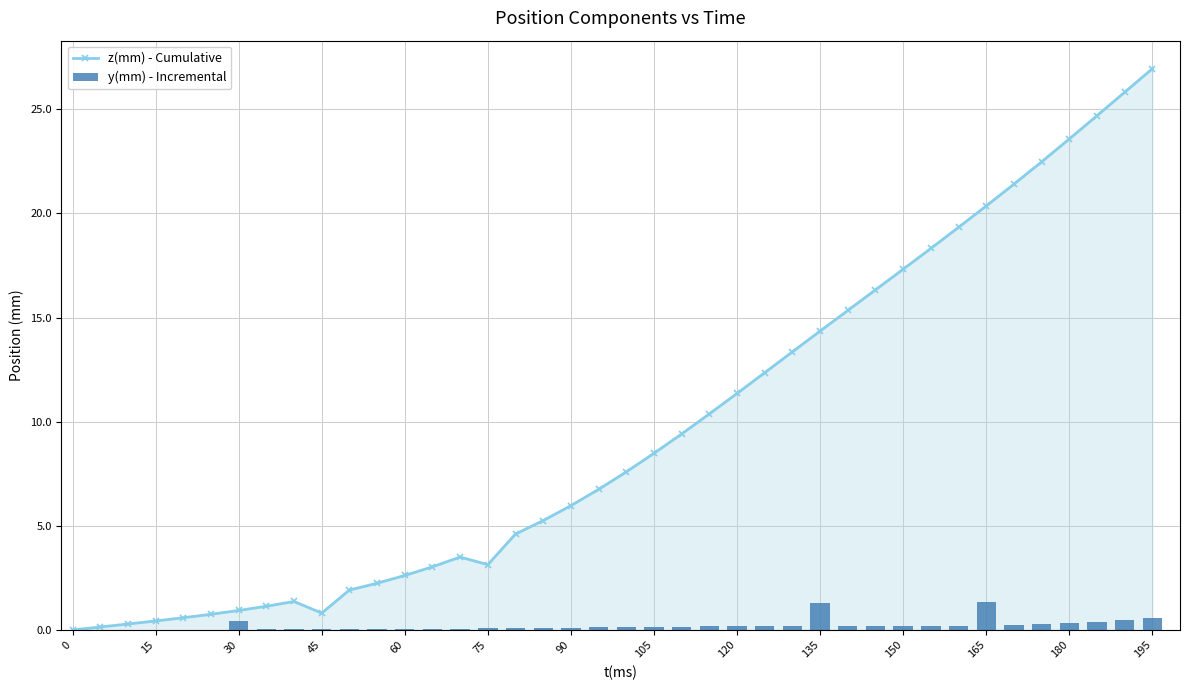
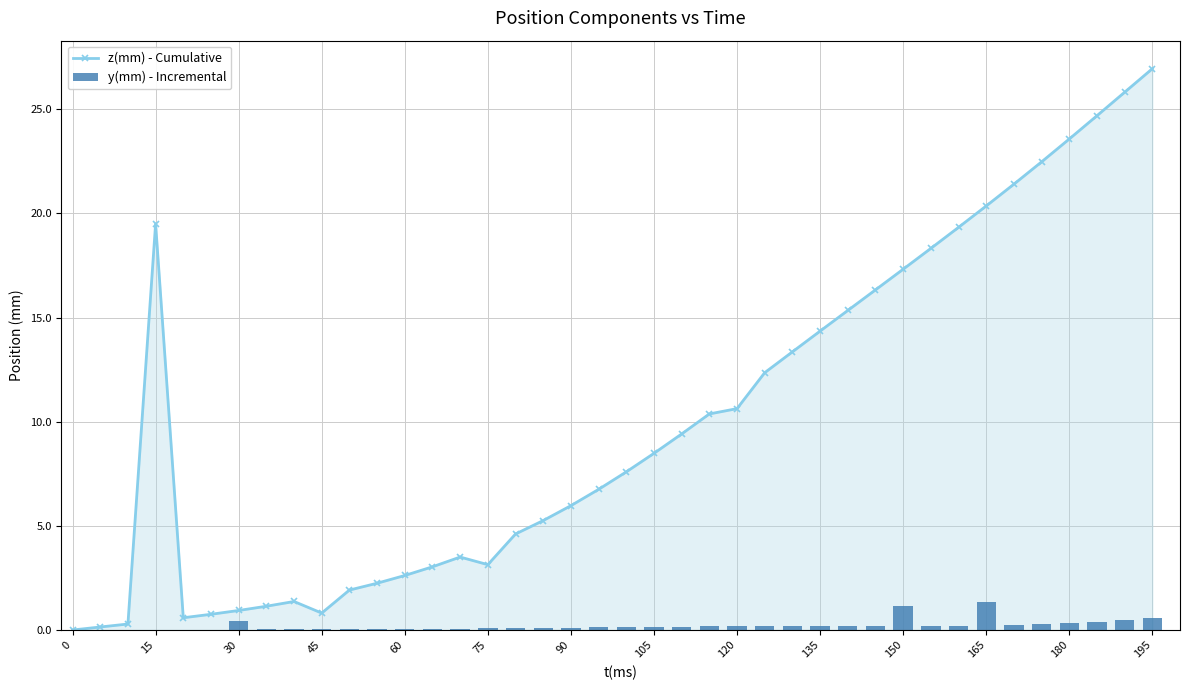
z(mm) - Cumulative, 15: 0.4 -> 19.5
z(mm) - Cumulative, 120: 11.4 -> 10.6
y(mm) - Incremental, 135: 1.3 -> 0.2
y(mm) - Incremental, 150: 0.2 -> 1.2
